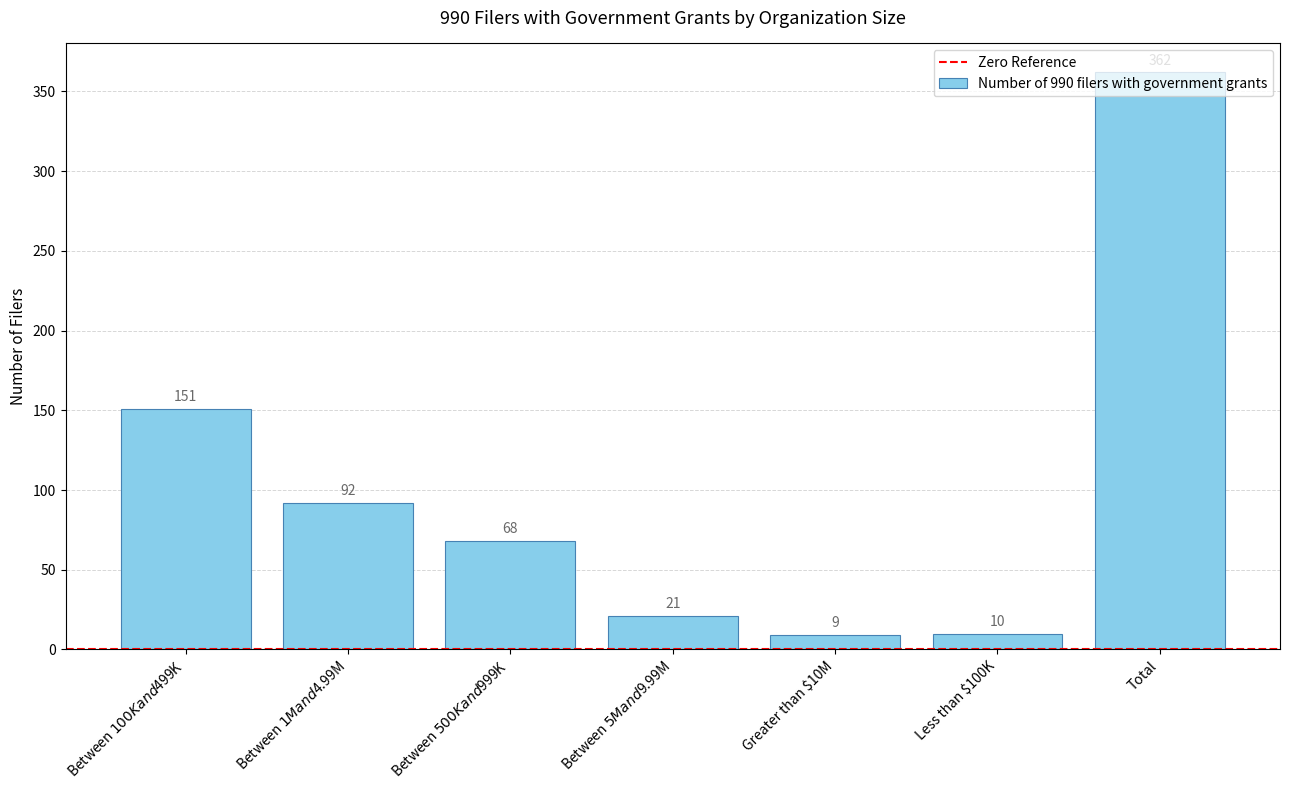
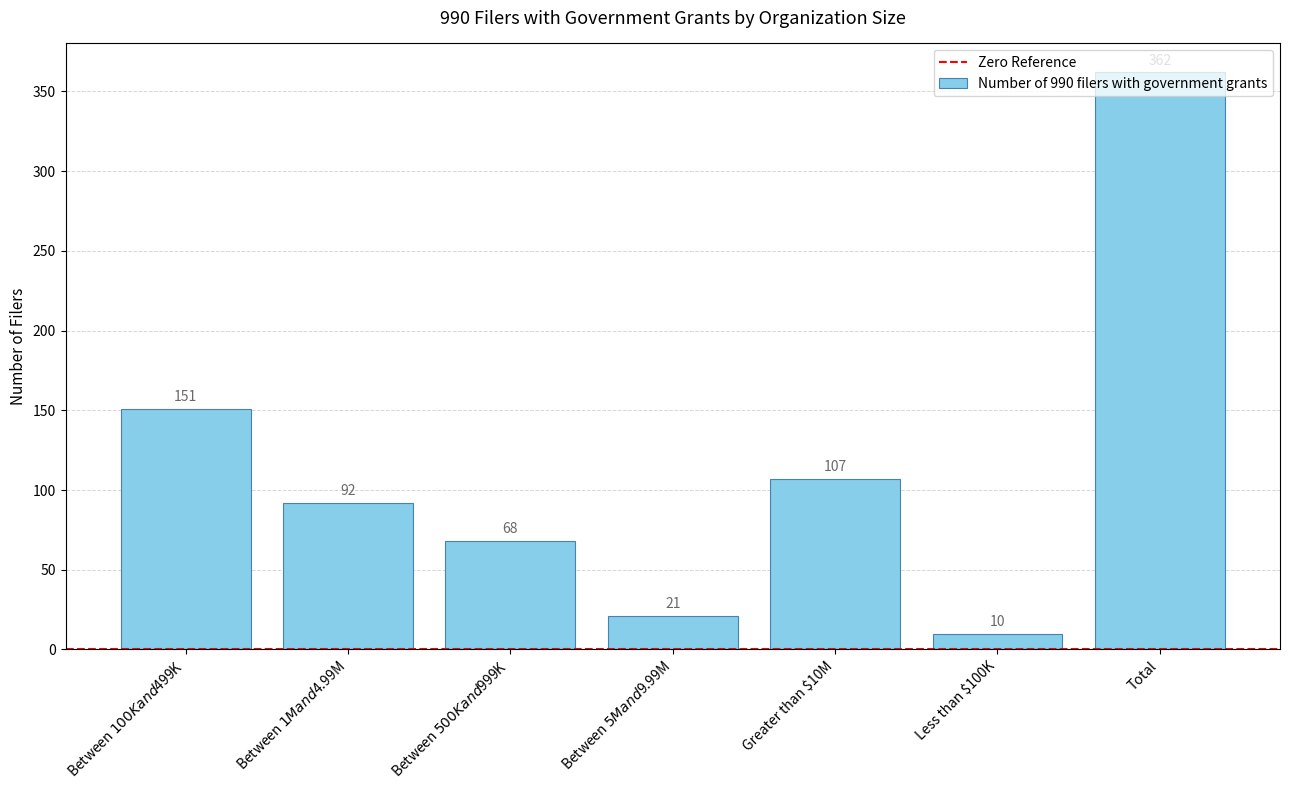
Greater than $10M: 9 -> 107
